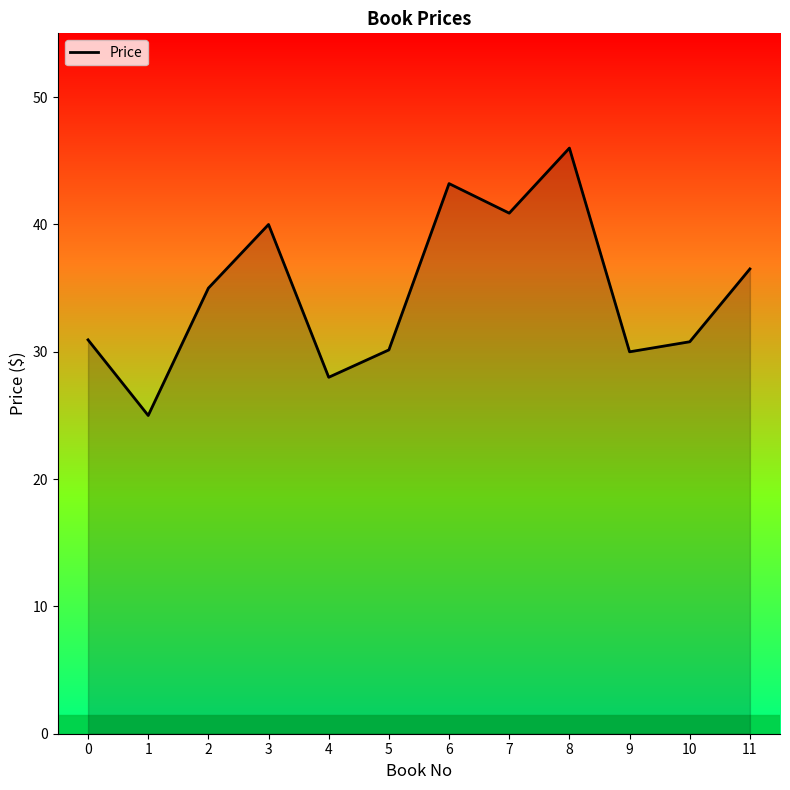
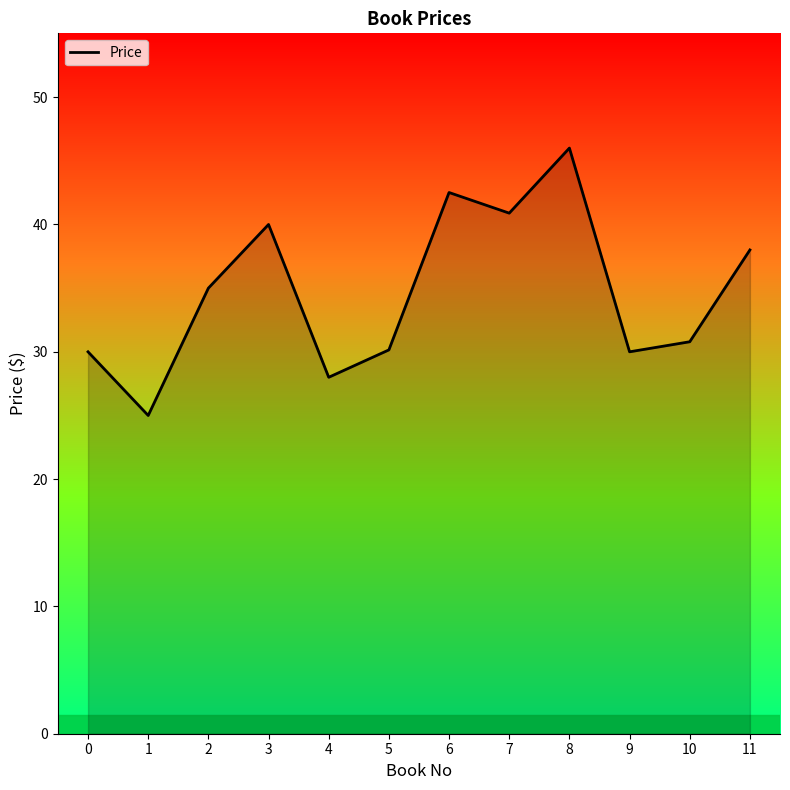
0: 30.9 -> 30.0
6: 43.2 -> 42.5
11: 36.5 -> 38.0
